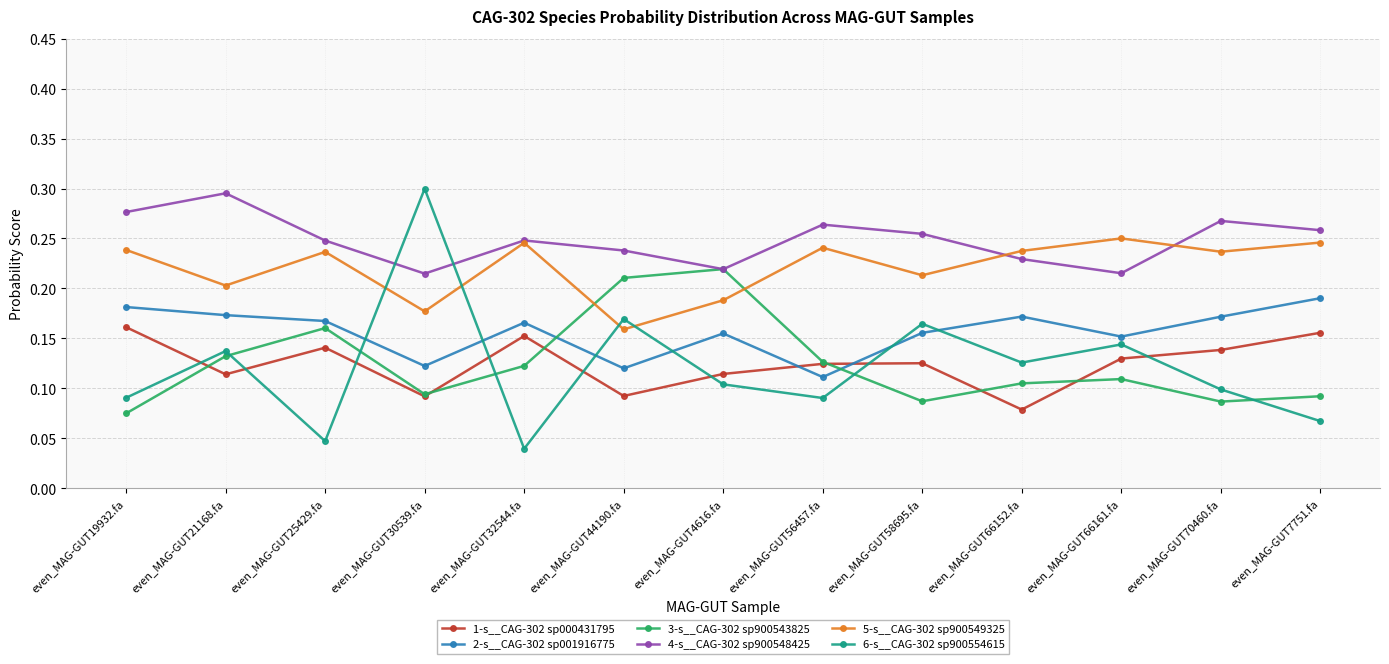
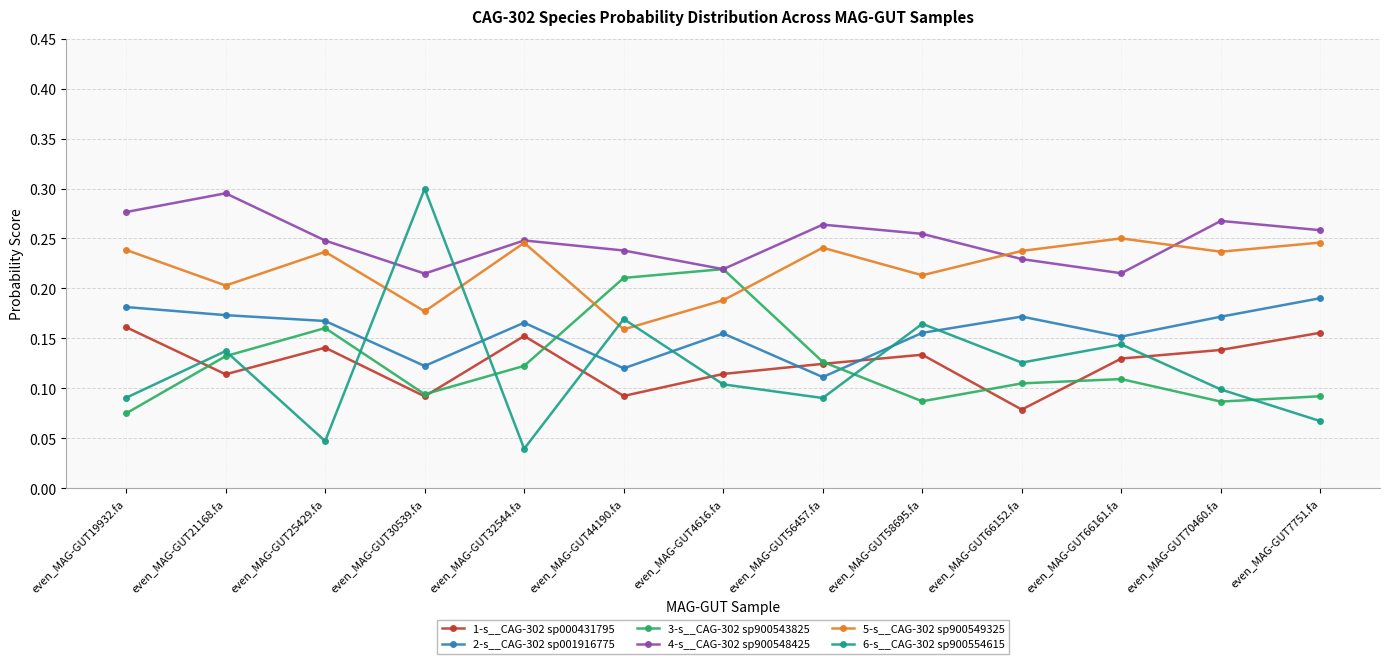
1-s__CAG-302 sp000431795, even_MAG-GUT58695.fa: 0.125 -> 0.134
